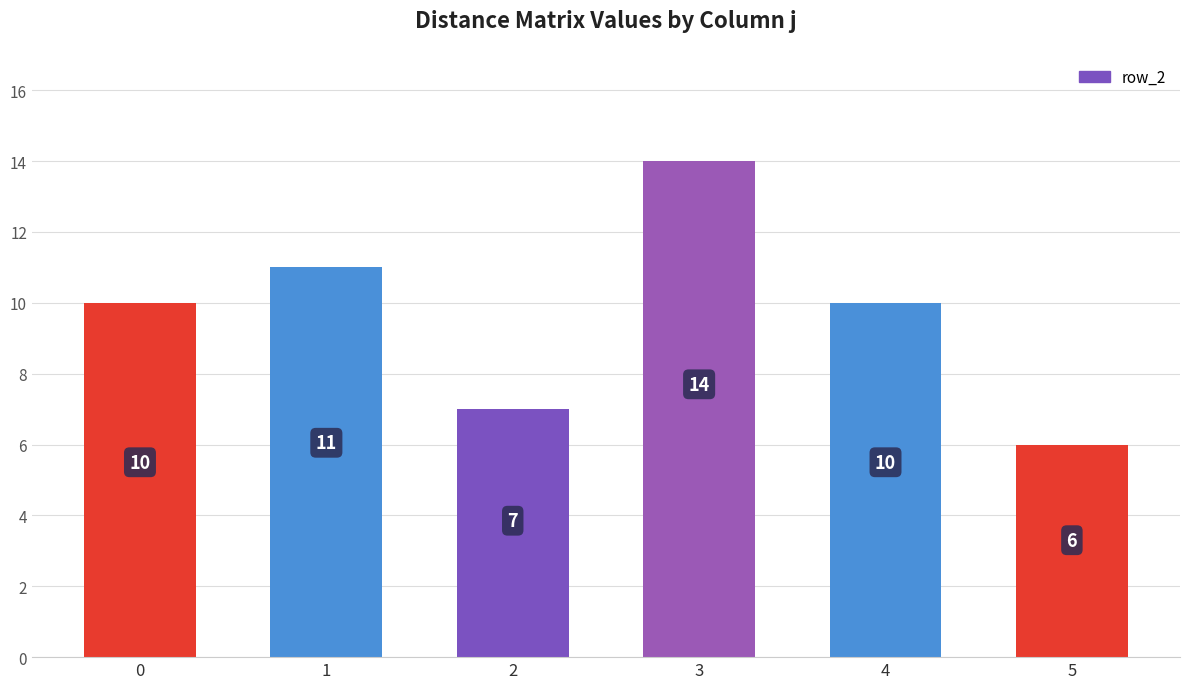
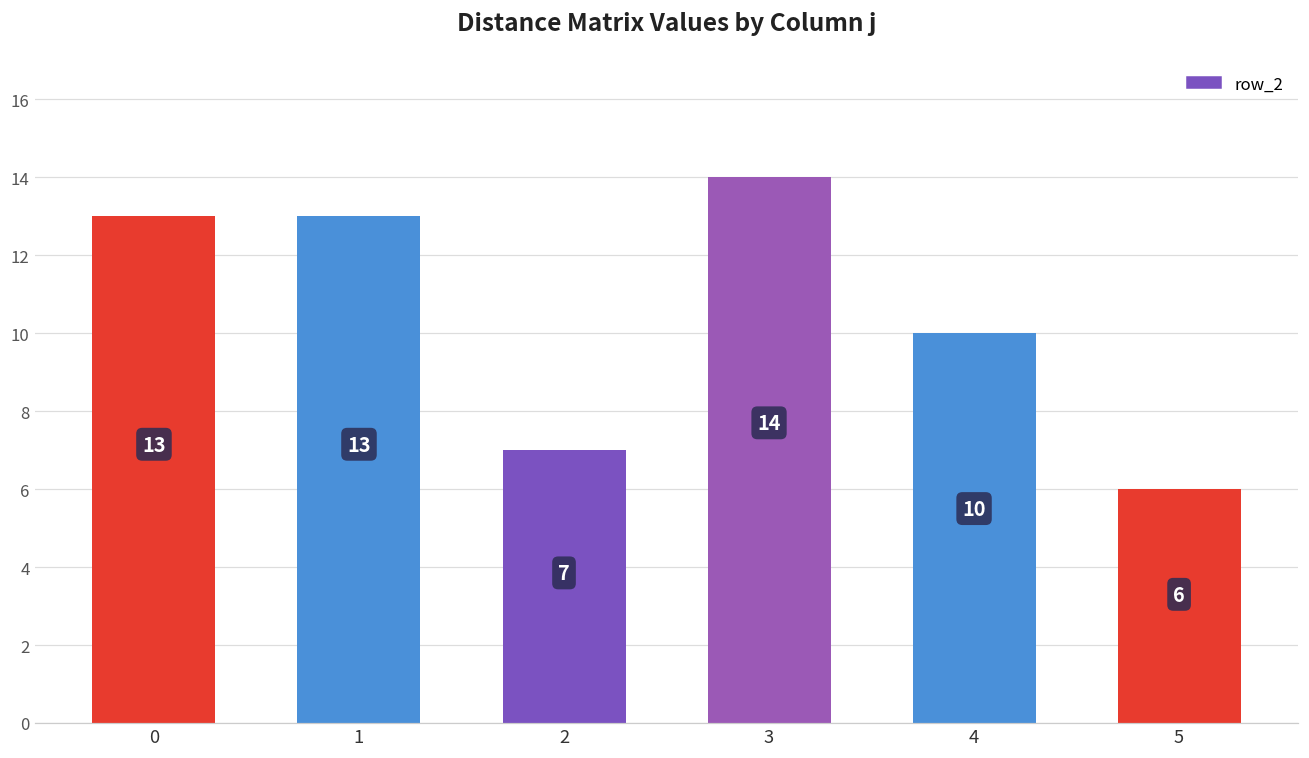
0: 10 -> 13
1: 11 -> 13
